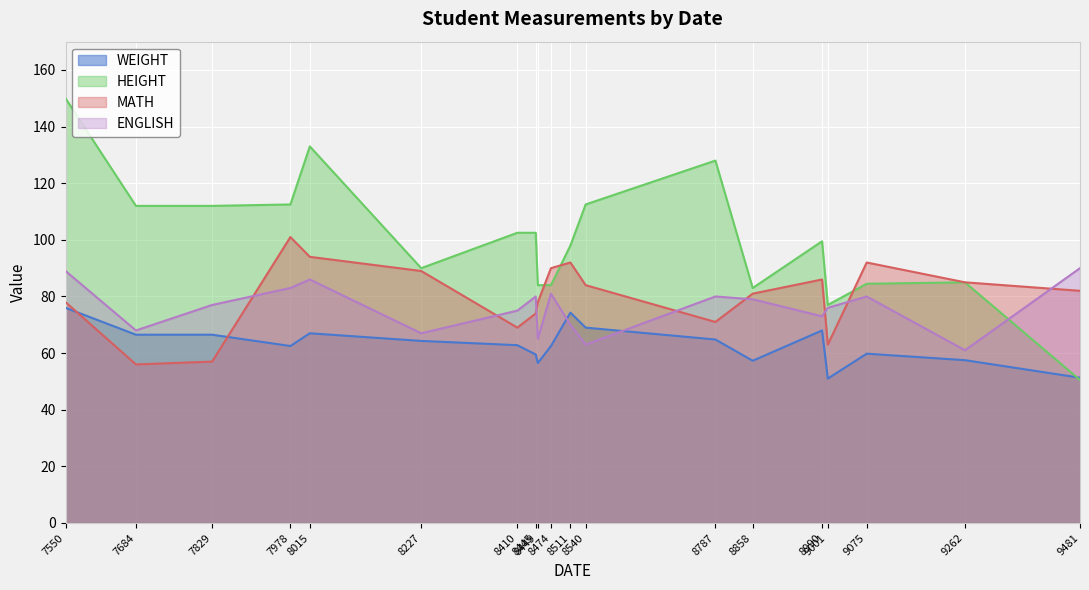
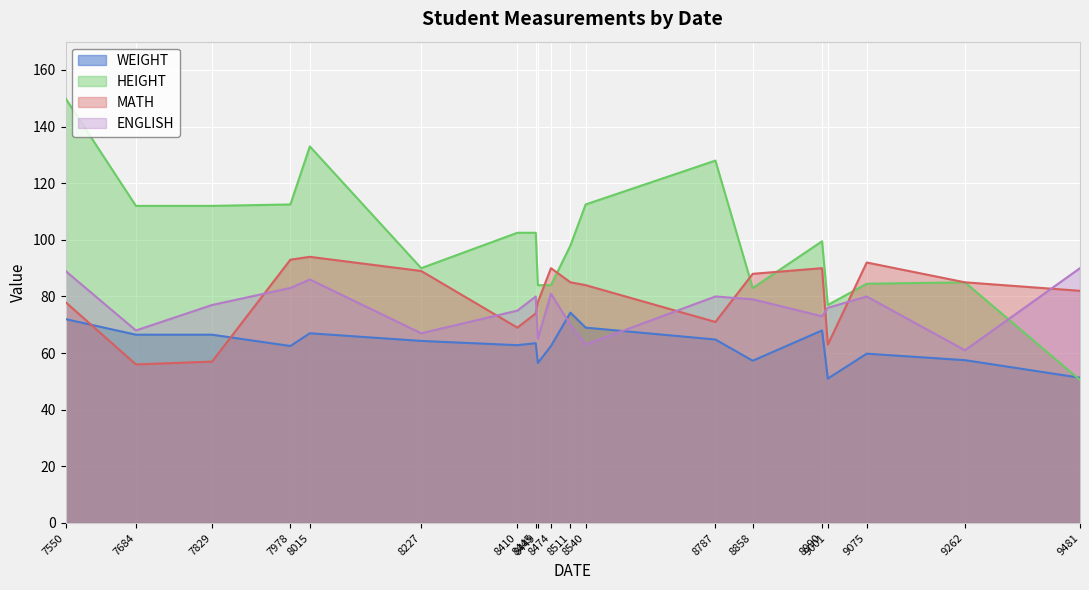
WEIGHT, 7550: 76 -> 72
MATH, 7978: 101 -> 93
WEIGHT, 8445: 60 -> 64
MATH, 8511: 92 -> 85
MATH, 8858: 81 -> 88
MATH, 8990: 86 -> 90
